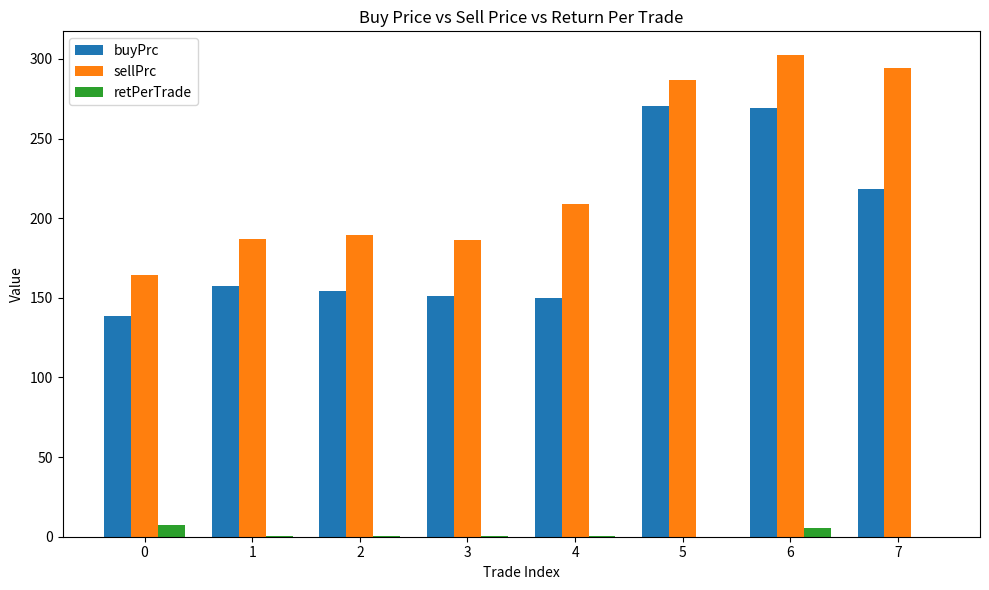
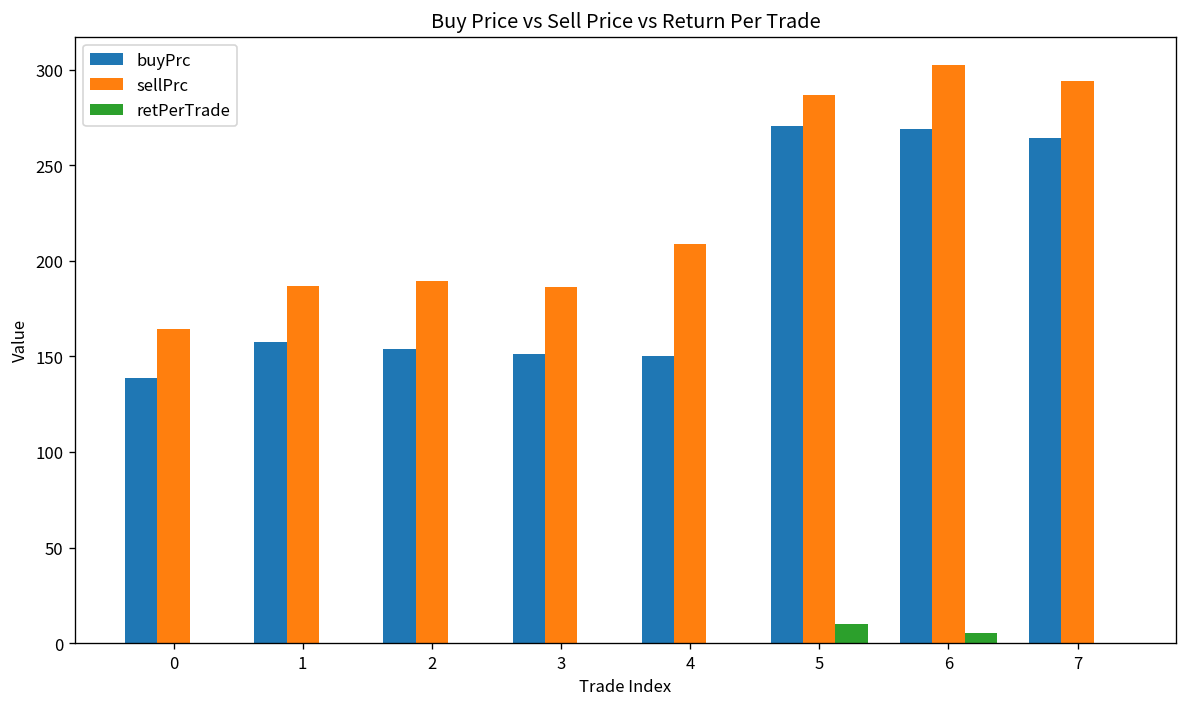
retPerTrade, 0: 7 -> 0
retPerTrade, 5: 0 -> 10
buyPrc, 7: 218 -> 264
